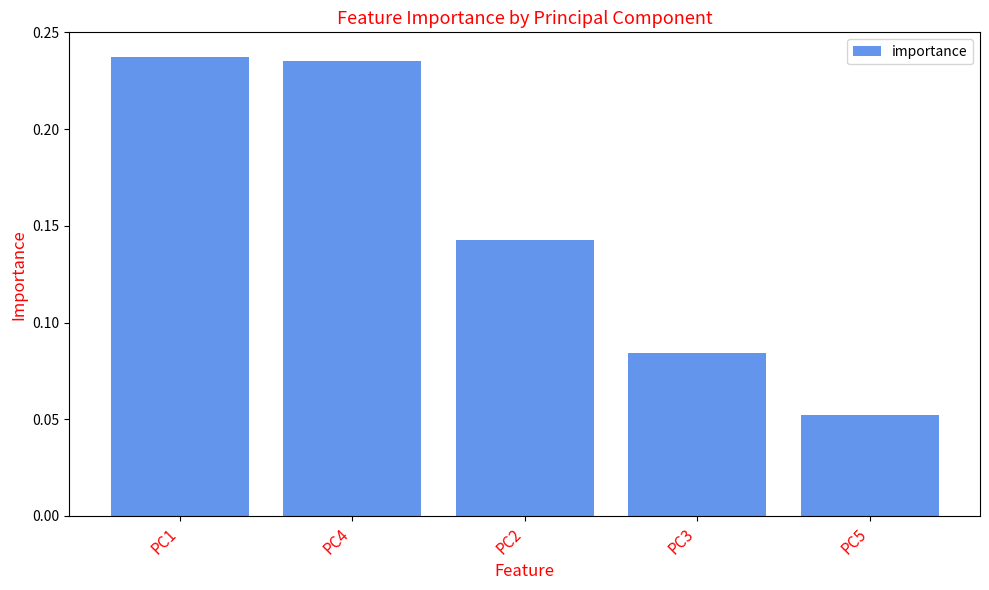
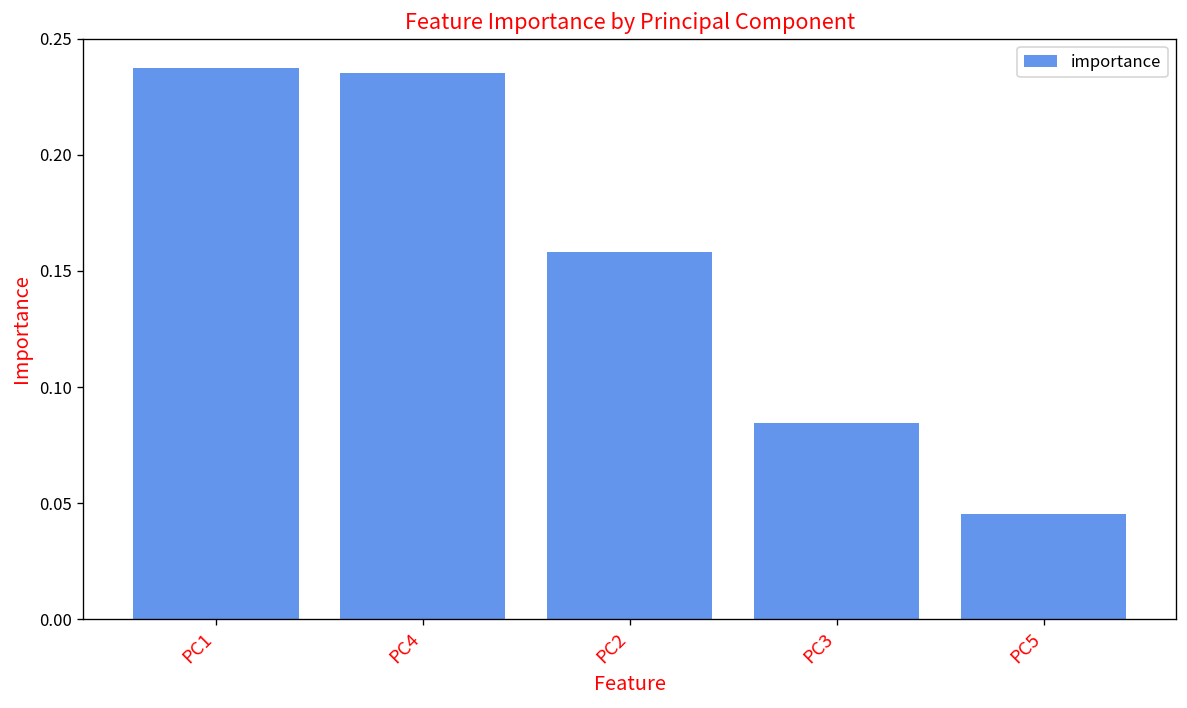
PC2: 0.143 -> 0.158
PC5: 0.052 -> 0.045
